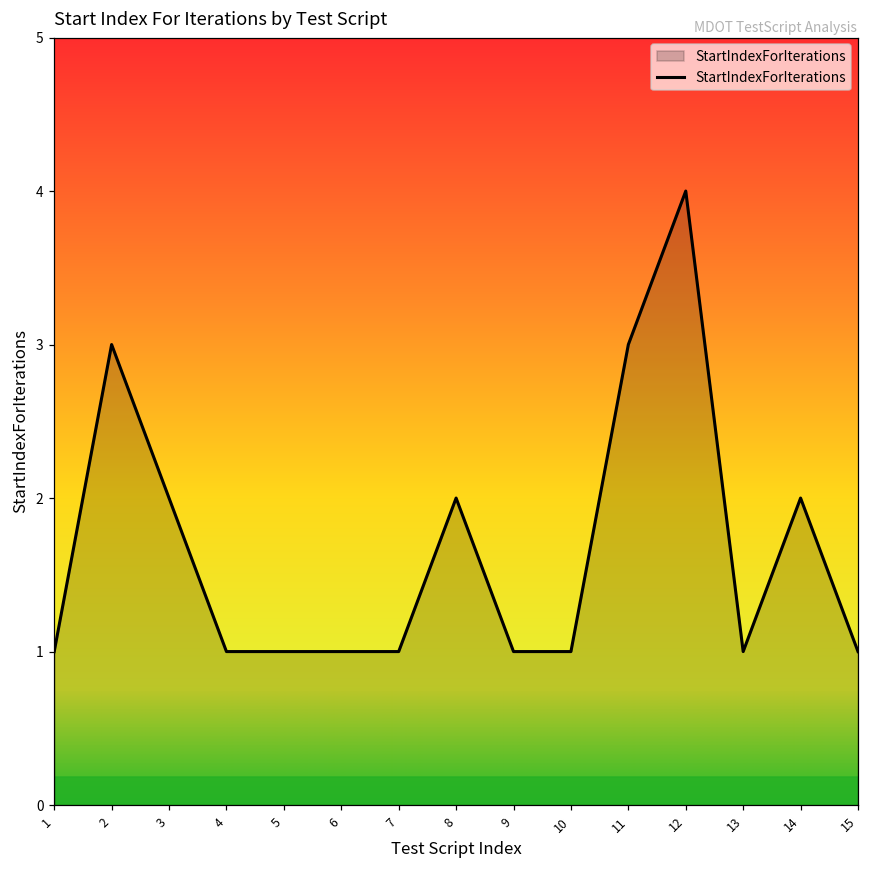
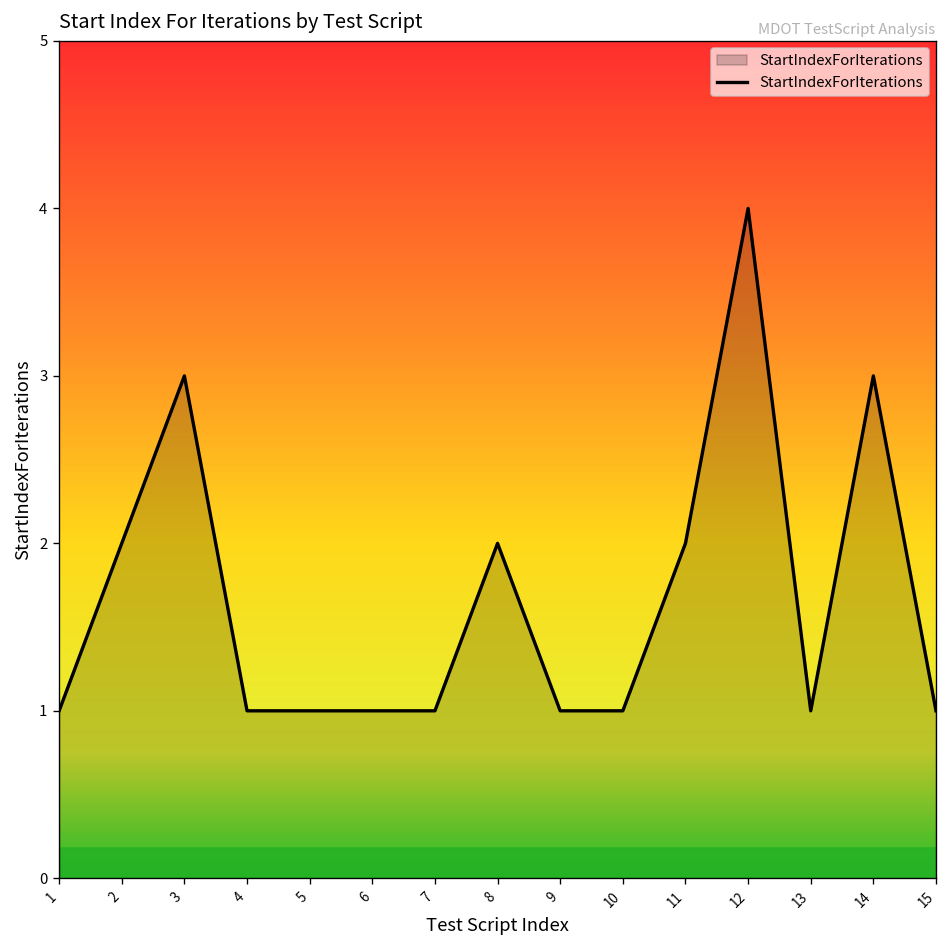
2: 3 -> 2
3: 2 -> 3
11: 3 -> 2
14: 2 -> 3
